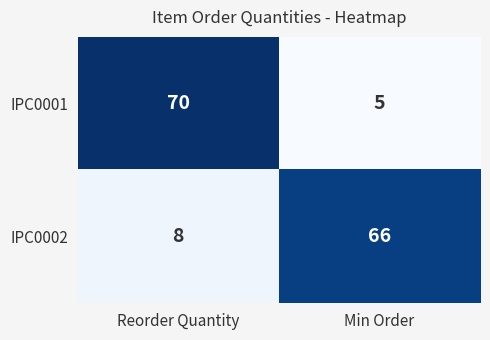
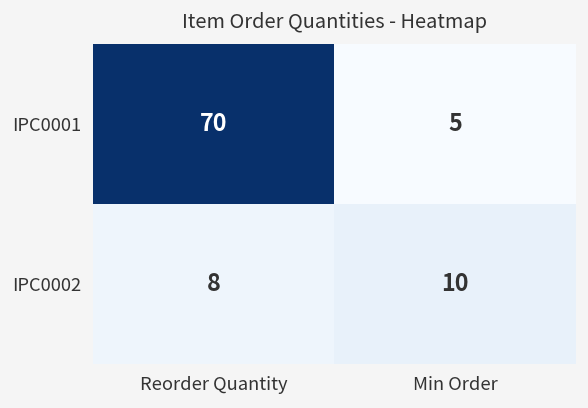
IPC0002, Min Order: 66 -> 10
